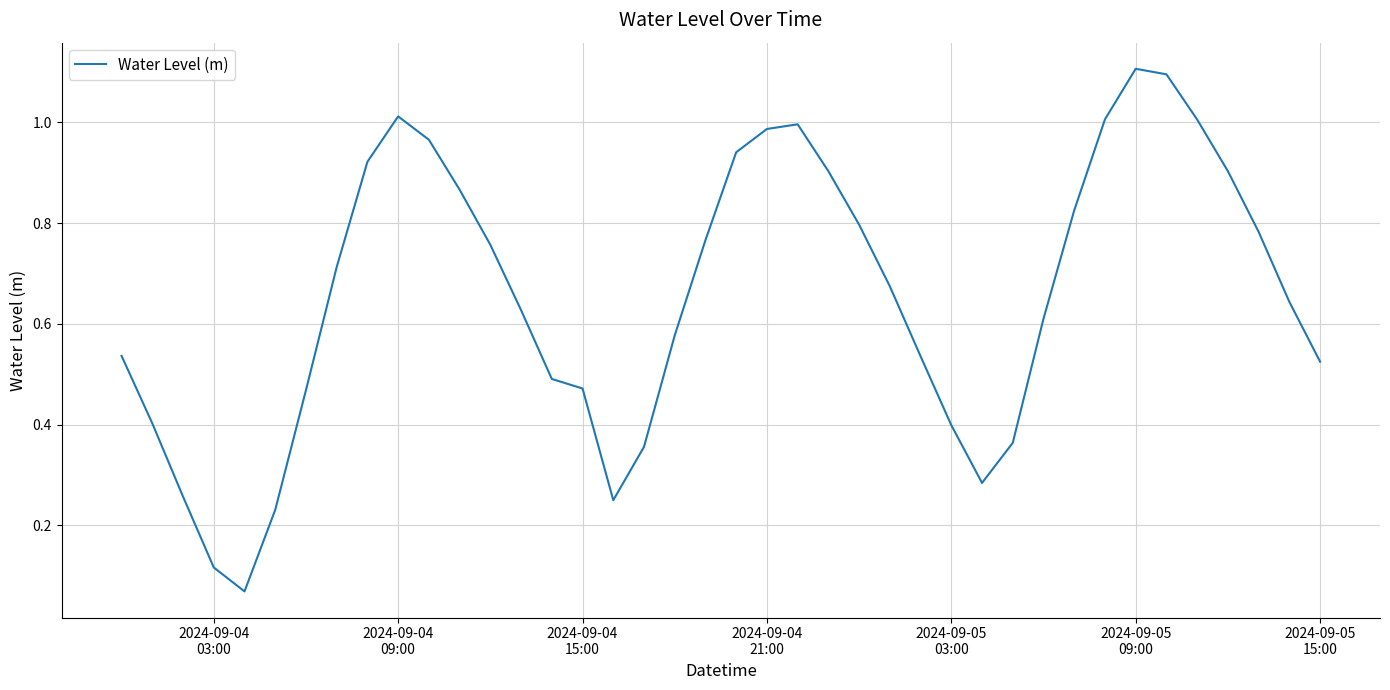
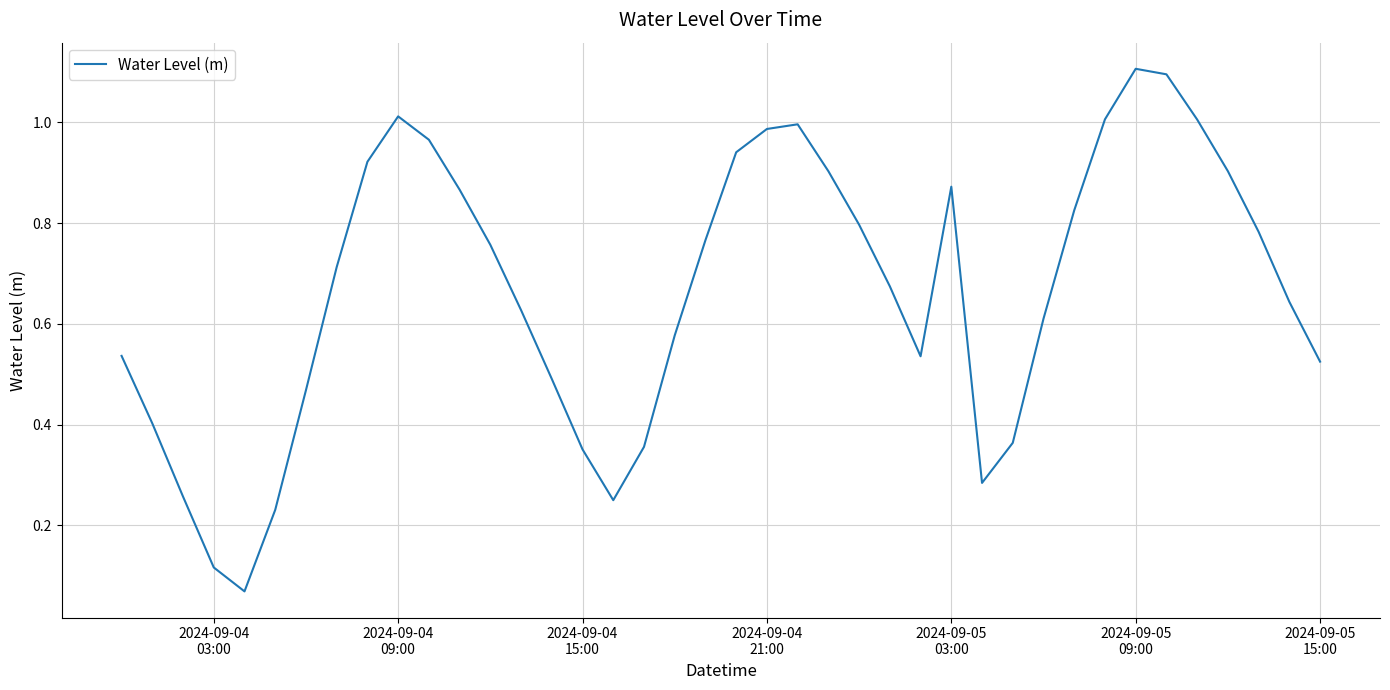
2024-09-04 15:00: 0.47 -> 0.35
2024-09-05 03:00: 0.40 -> 0.87
